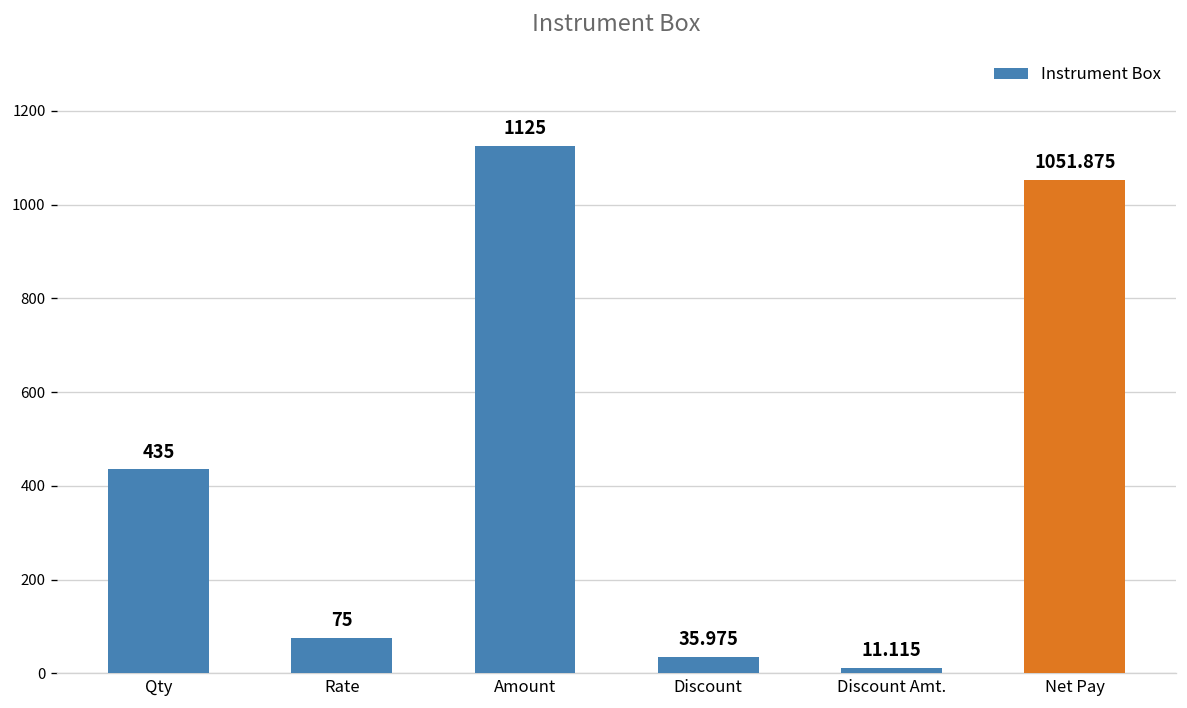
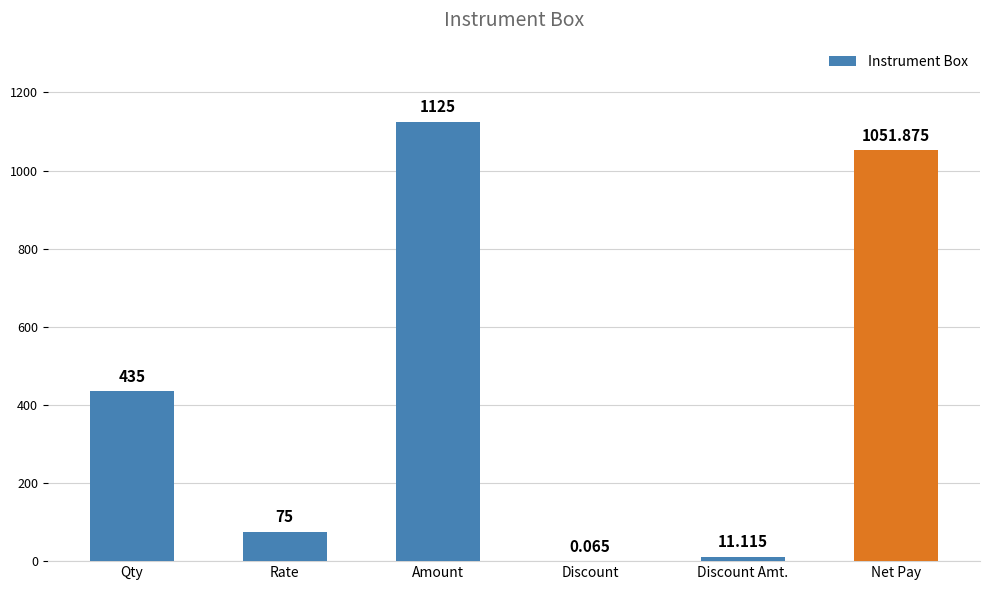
Discount: 35.975 -> 0.065
